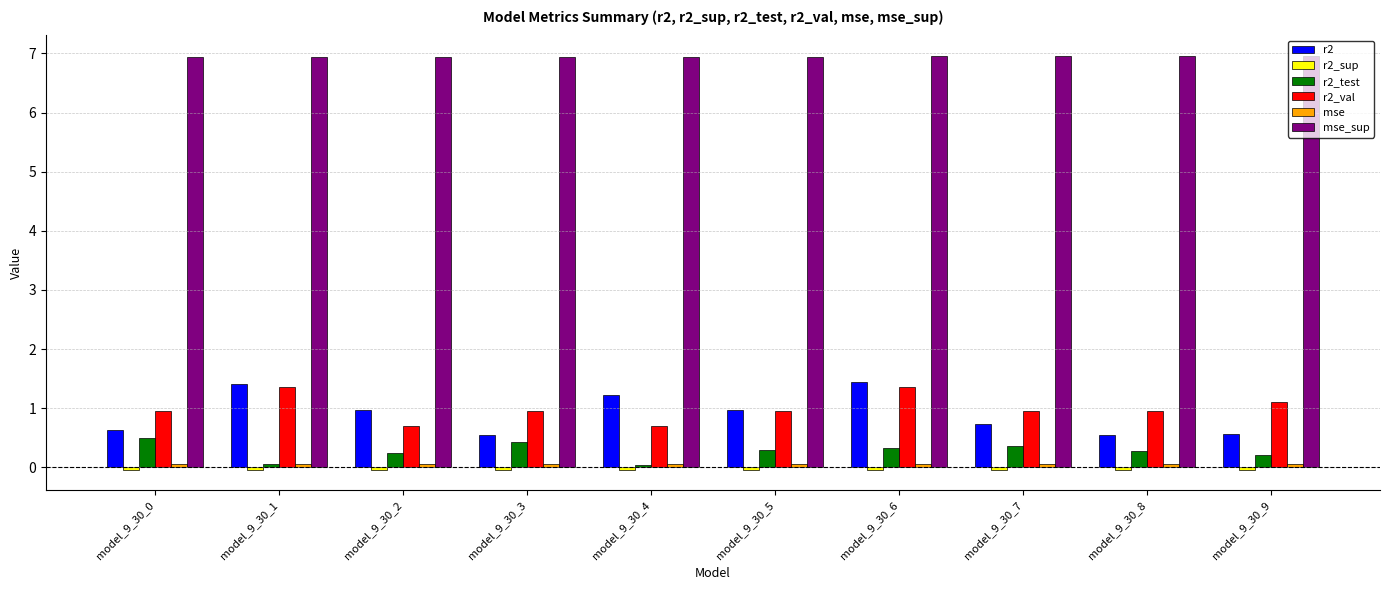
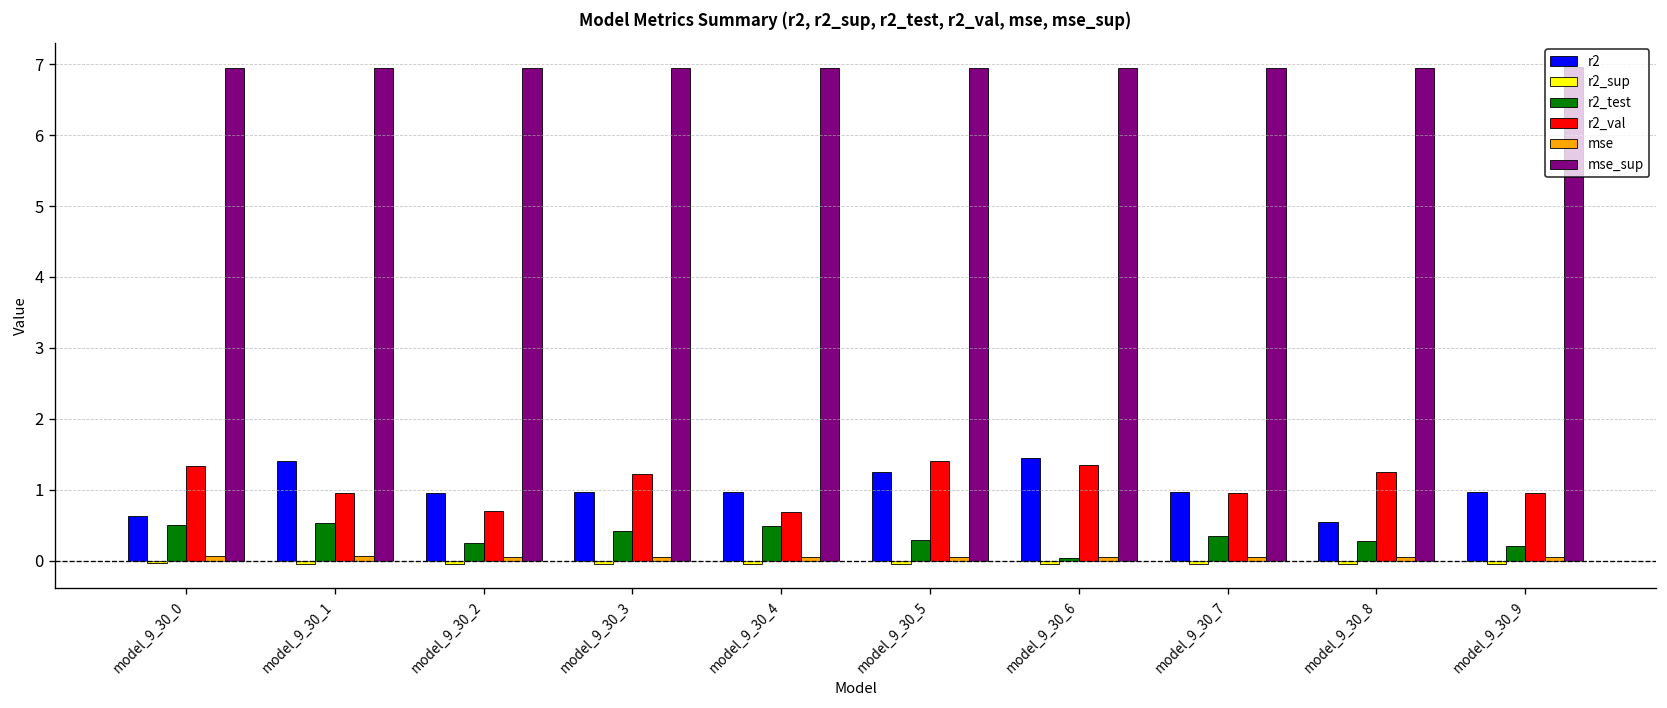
r2_val, model_9_30_0: 1.0 -> 1.3
r2_test, model_9_30_1: 0.1 -> 0.5
r2_val, model_9_30_1: 1.4 -> 1.0
r2, model_9_30_3: 0.5 -> 1.0
r2_val, model_9_30_3: 1.0 -> 1.2
r2, model_9_30_4: 1.2 -> 1.0
r2_test, model_9_30_4: 0.0 -> 0.5
r2, model_9_30_5: 1.0 -> 1.2
r2_val, model_9_30_5: 1.0 -> 1.4
r2_test, model_9_30_6: 0.3 -> 0.0
r2, model_9_30_7: 0.7 -> 1.0
r2_val, model_9_30_8: 1.0 -> 1.3
r2, model_9_30_9: 0.6 -> 1.0
r2_val, model_9_30_9: 1.1 -> 1.0
